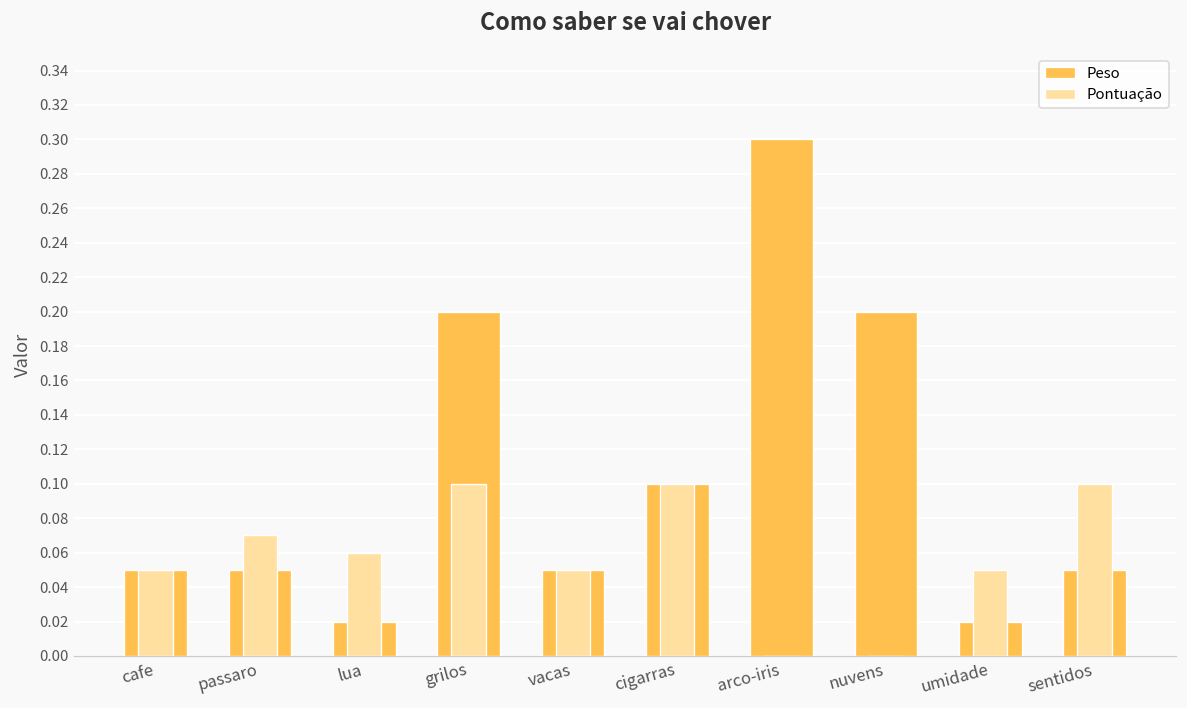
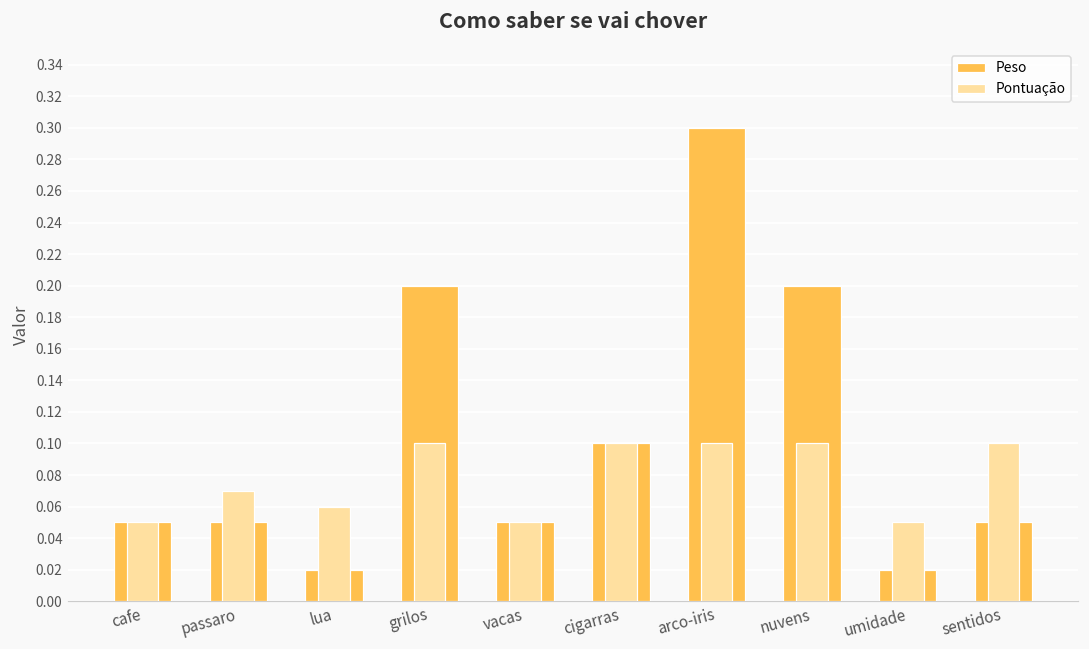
Pontuação, arco-iris: 0.0 -> 0.1
Pontuação, nuvens: 0.0 -> 0.1
